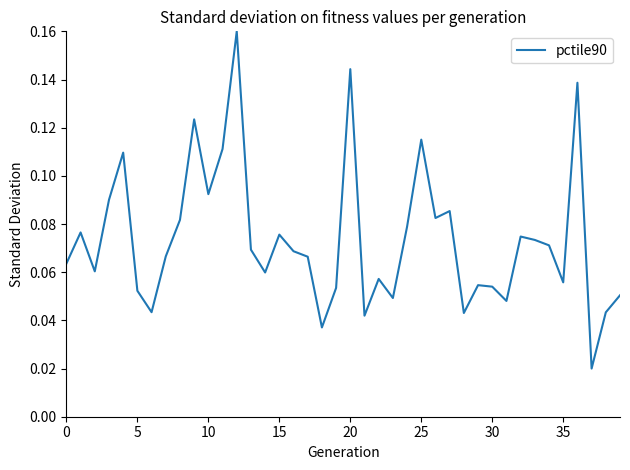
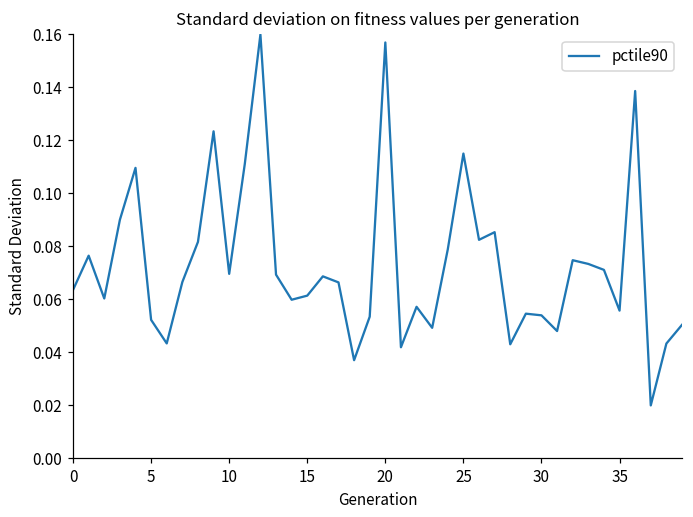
10: 0.092 -> 0.070
15: 0.076 -> 0.061
20: 0.144 -> 0.157
